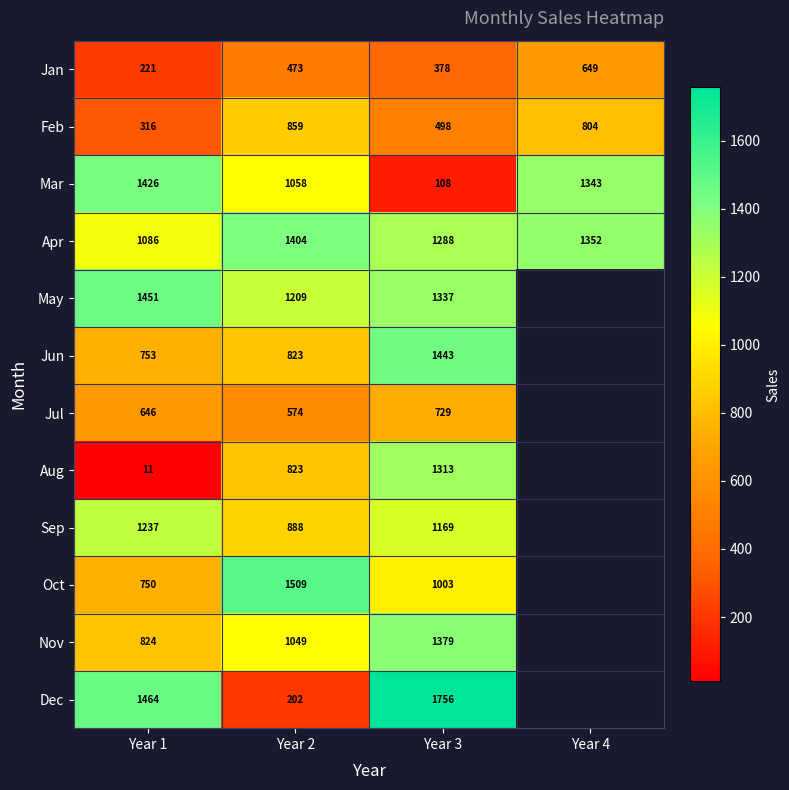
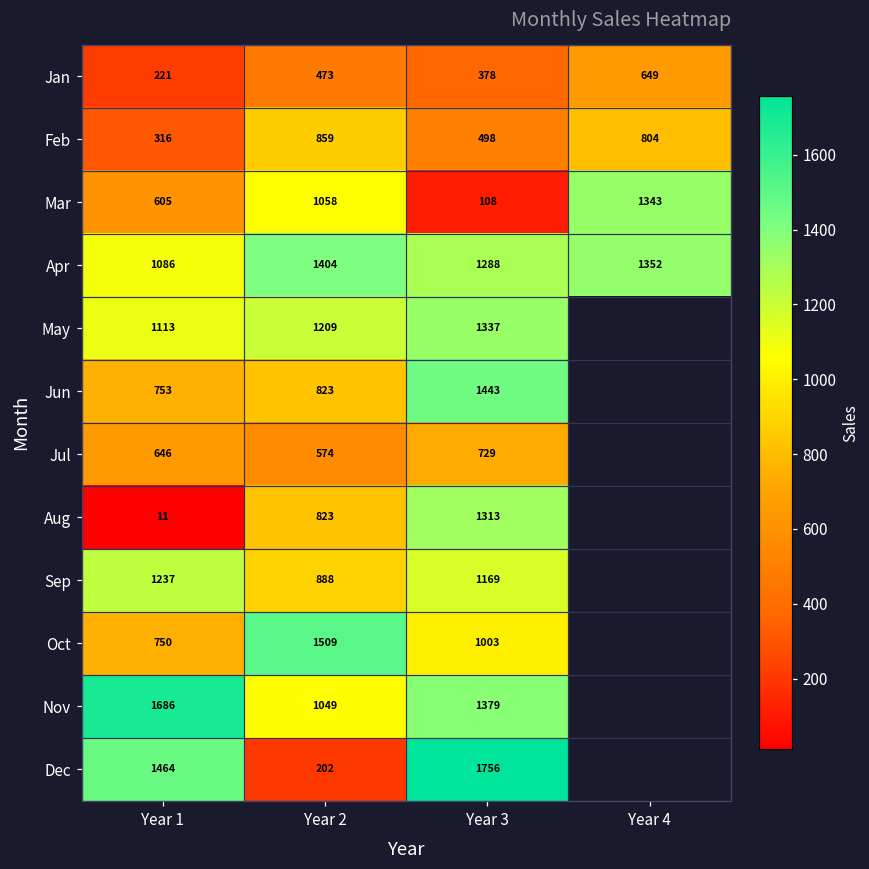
Mar, Year 1: 1426 -> 605
May, Year 1: 1451 -> 1113
Nov, Year 1: 824 -> 1686
